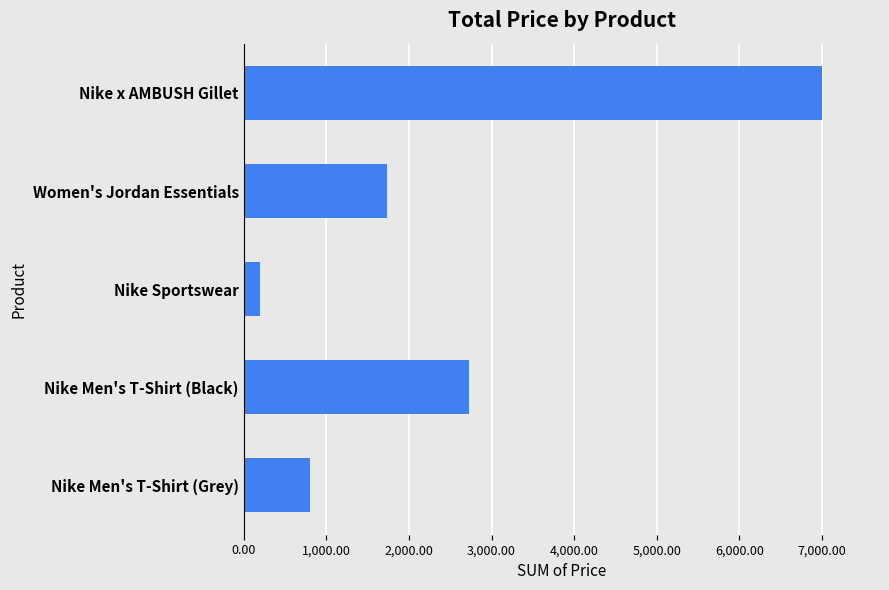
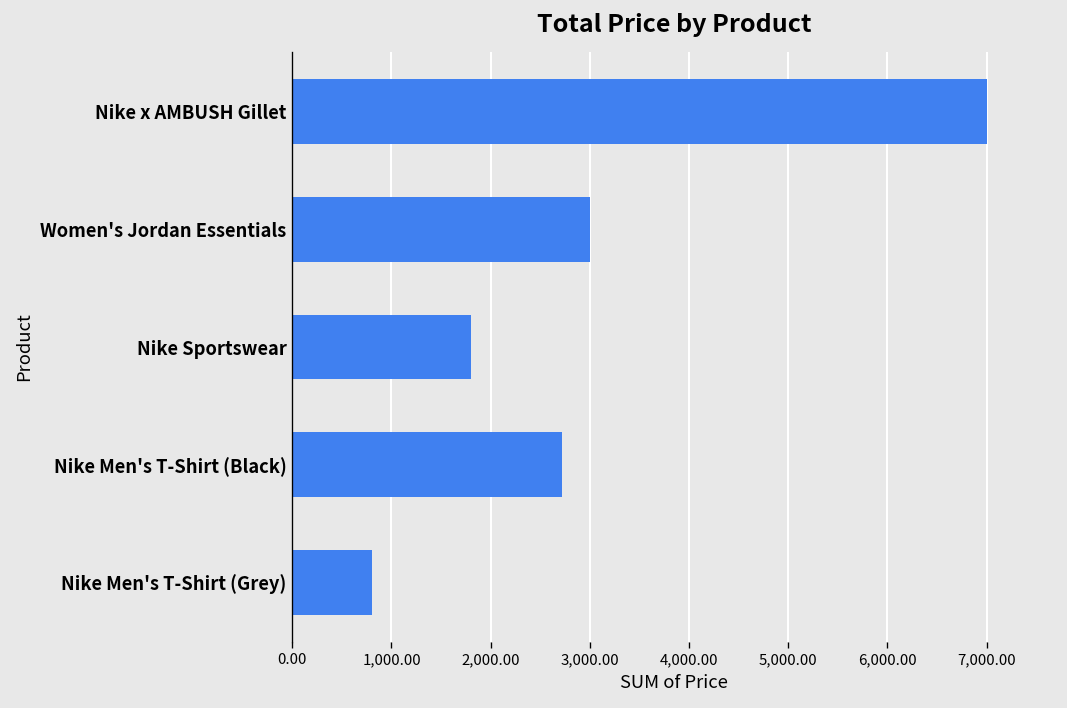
Women's Jordan Essentials: 1,700 -> 3,000
Nike Sportswear: 200 -> 1,800
